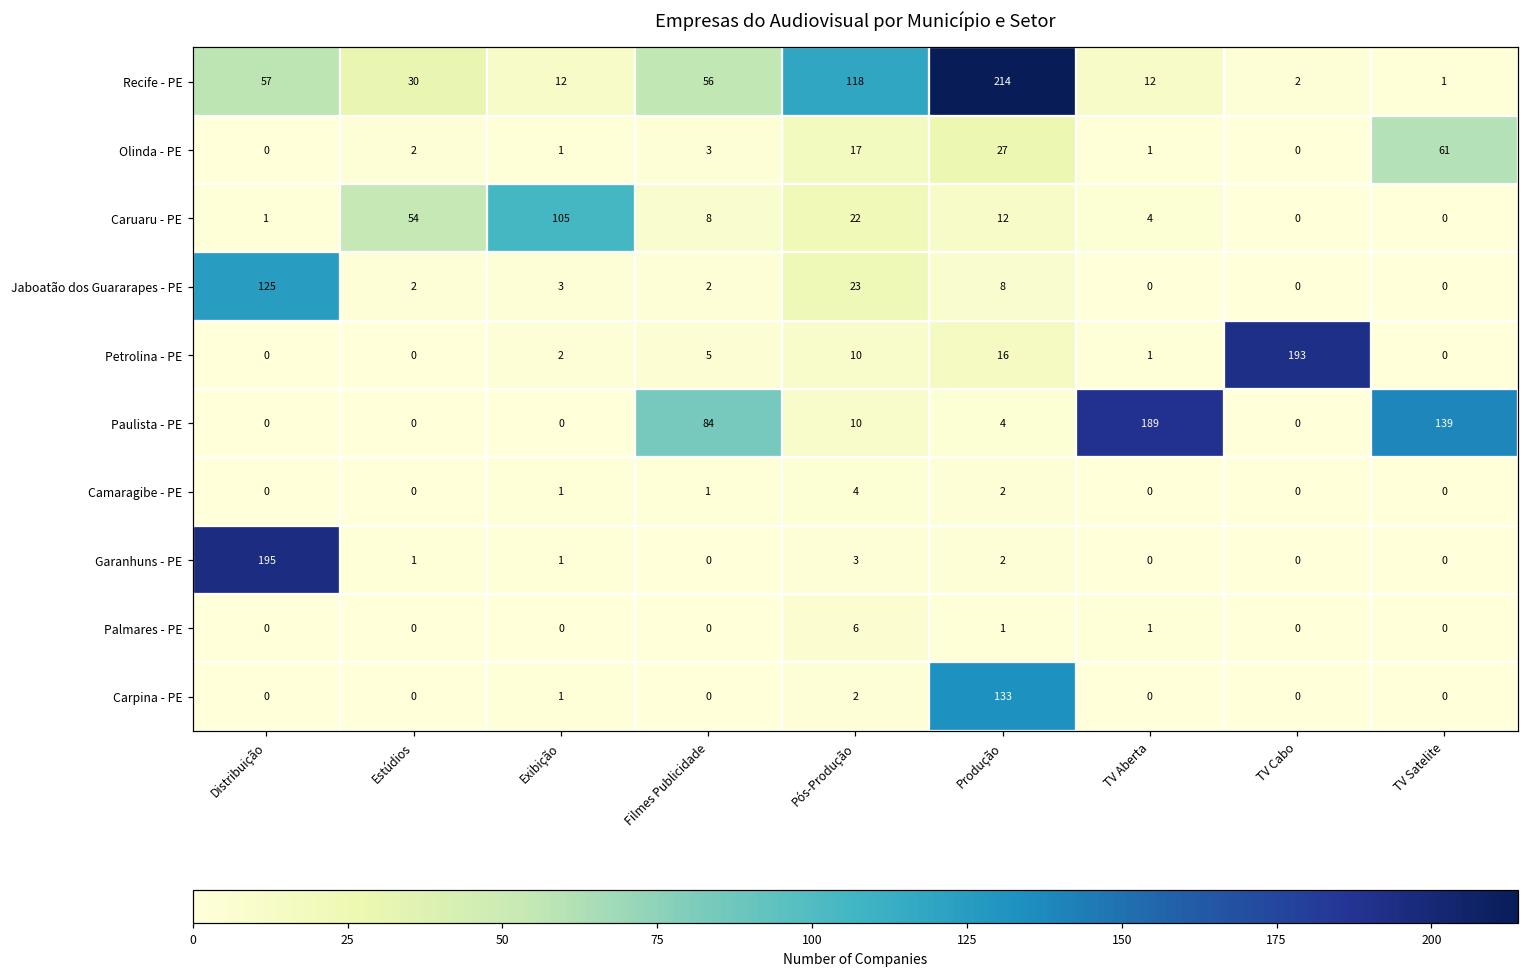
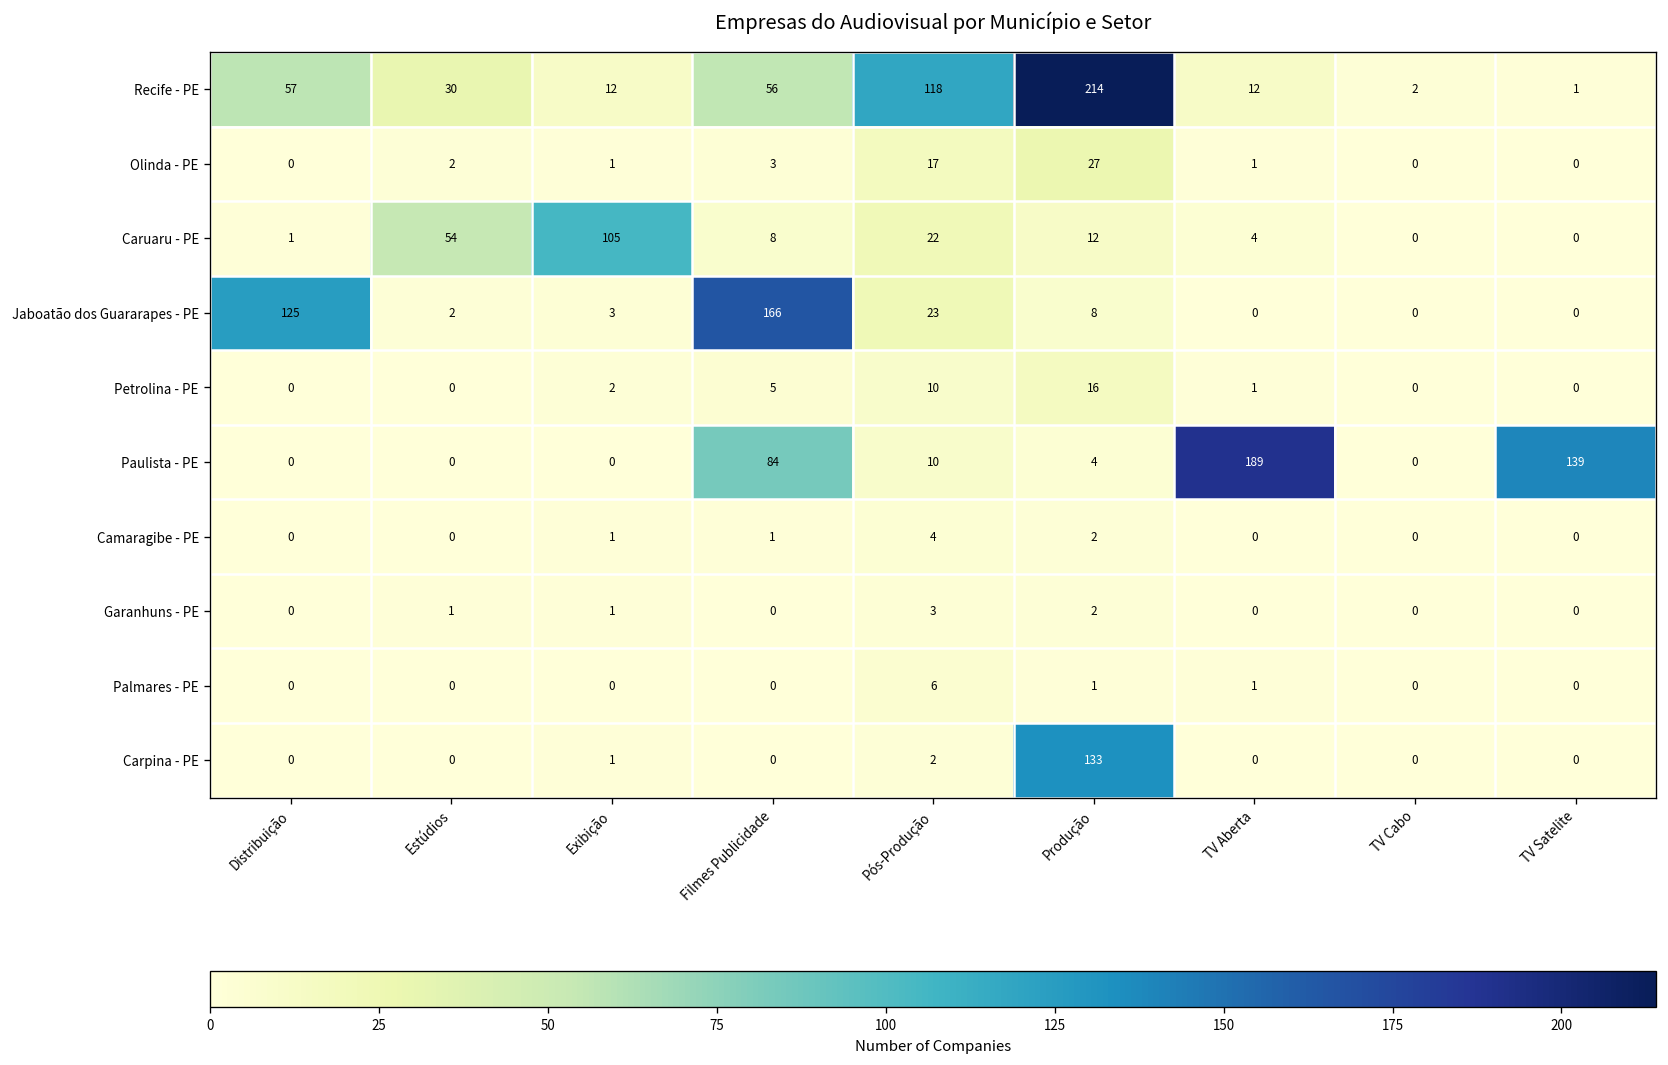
Olinda - PE, TV Satelite: 61 -> 0
Jaboatão dos Guararapes - PE, Filmes Publicidade: 2 -> 166
Petrolina - PE, TV Cabo: 193 -> 0
Garanhuns - PE, Distribuição: 195 -> 0
